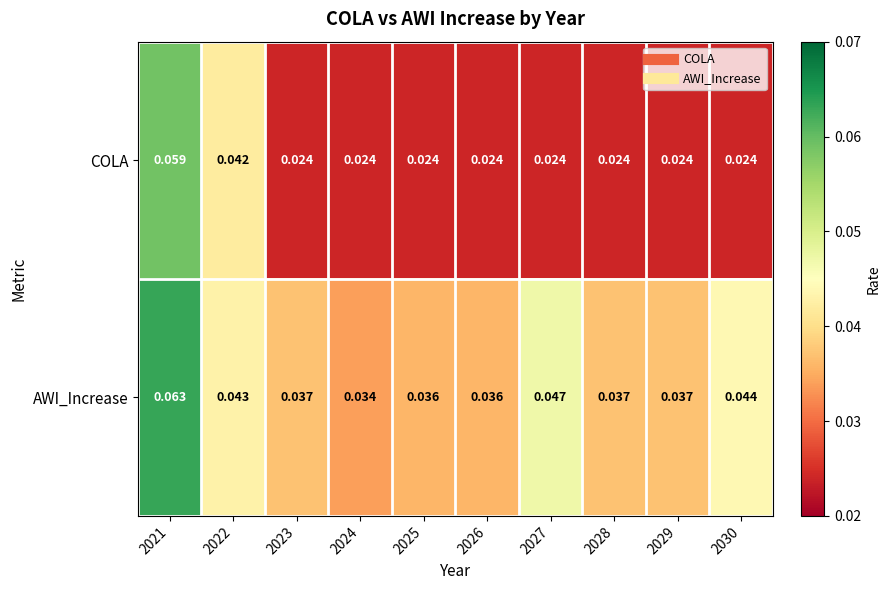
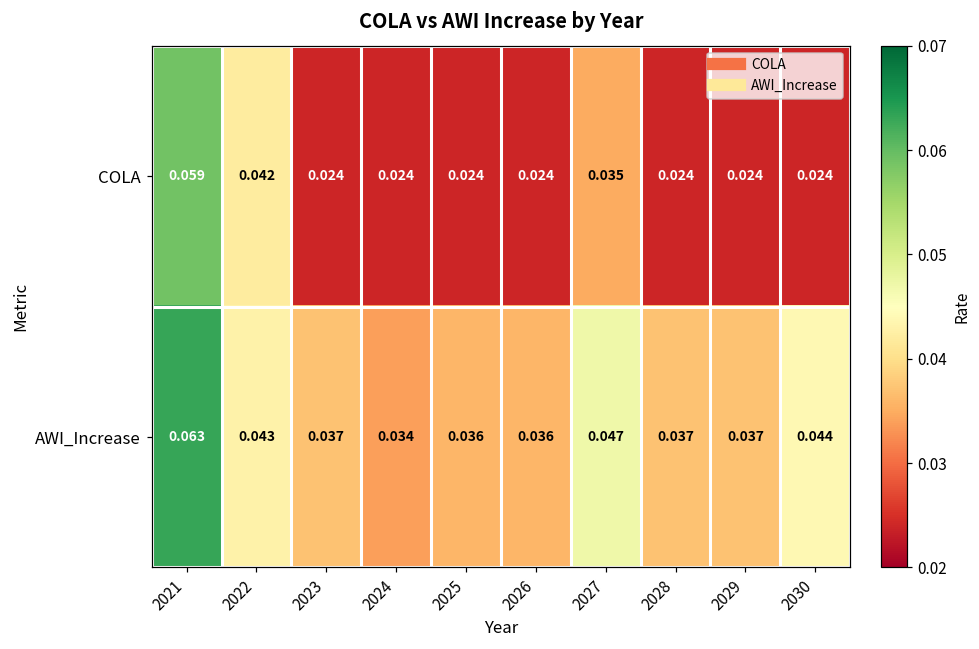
COLA, 2027: 0.024 -> 0.035
